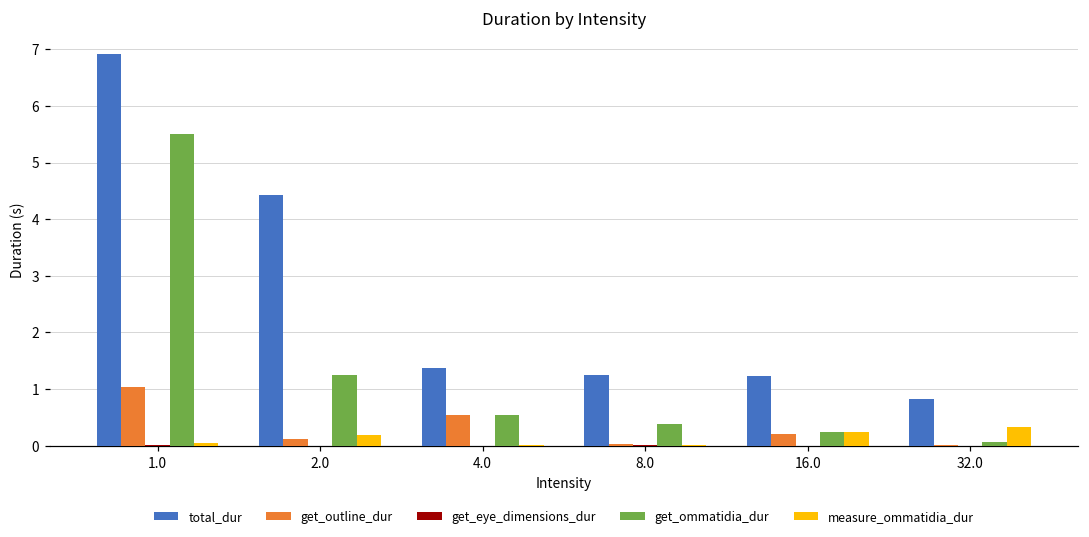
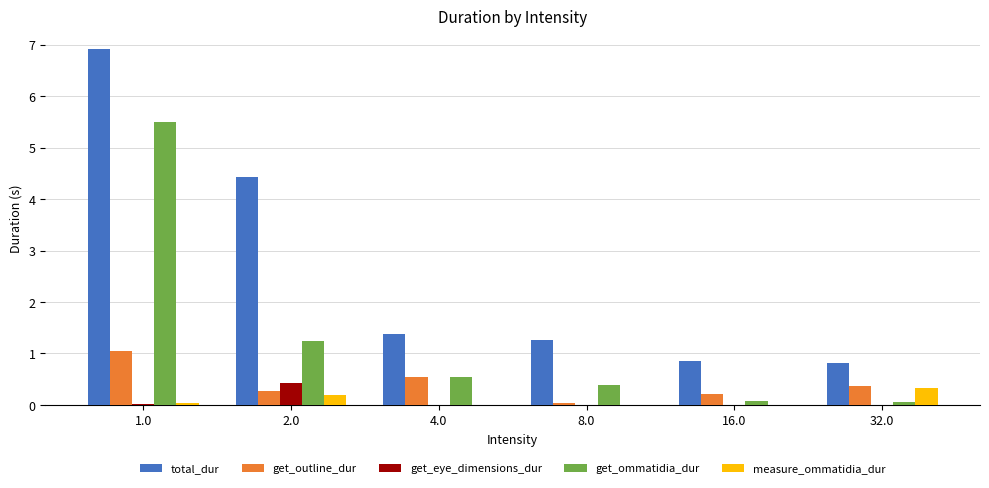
get_outline_dur, 2.0: 0.1 -> 0.3
get_eye_dimensions_dur, 2.0: 0.0 -> 0.4
total_dur, 16.0: 1.2 -> 0.9
get_ommatidia_dur, 16.0: 0.2 -> 0.1
measure_ommatidia_dur, 16.0: 0.2 -> 0.0
get_outline_dur, 32.0: 0.0 -> 0.4
